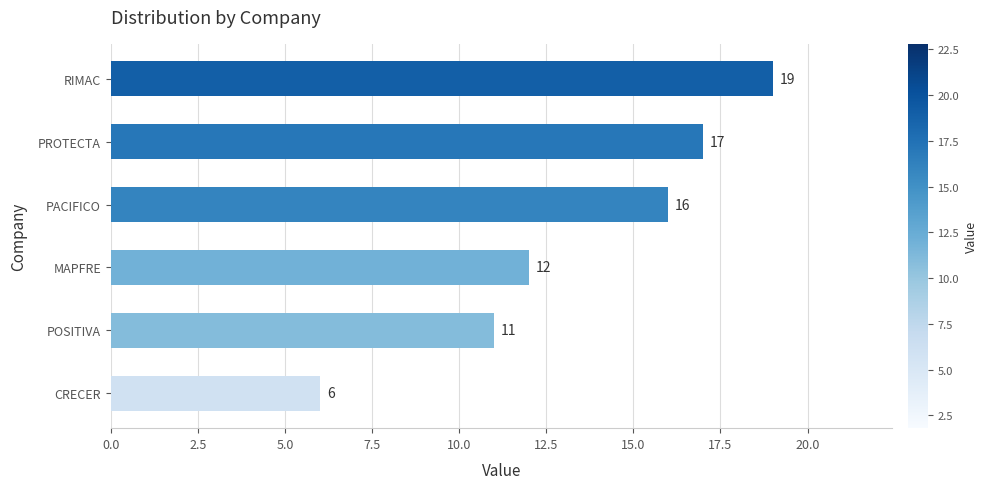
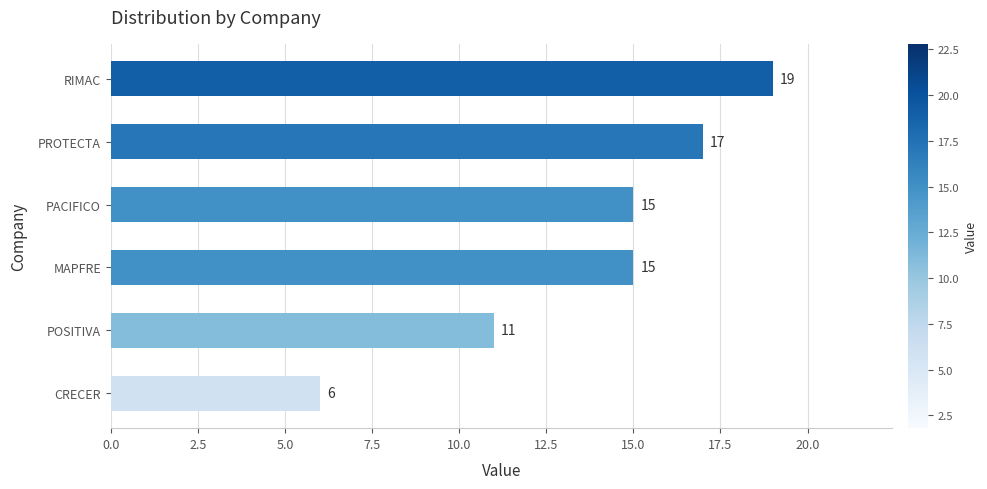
PACIFICO: 16 -> 15
MAPFRE: 12 -> 15
